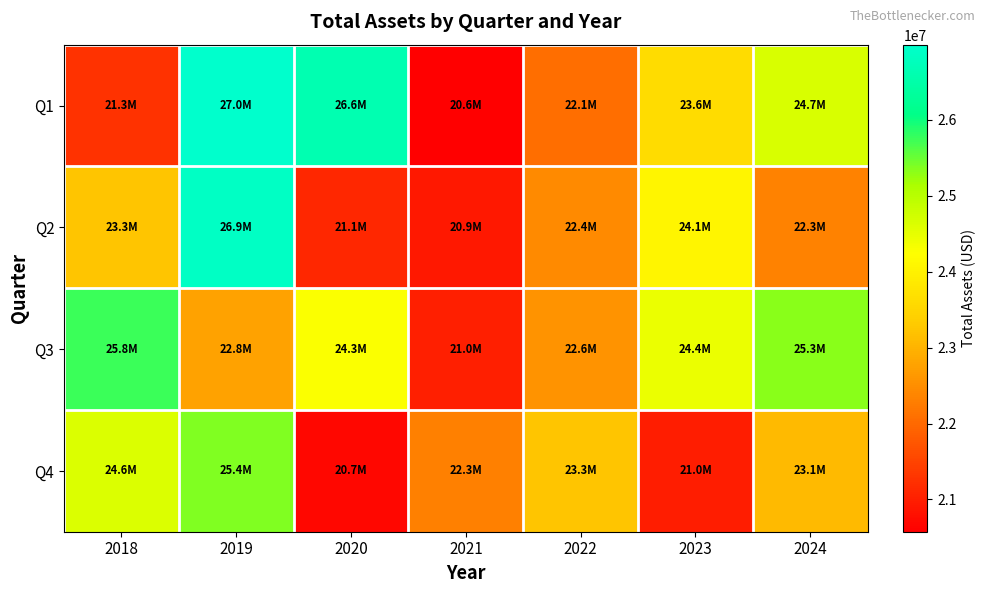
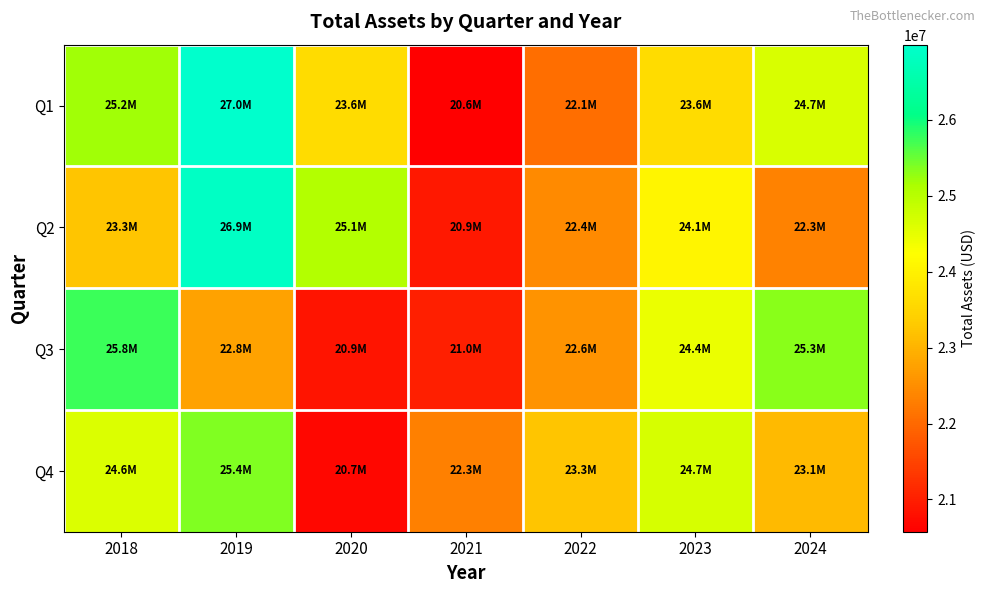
Q1, 2018: 21.3M -> 25.2M
Q1, 2020: 26.6M -> 23.6M
Q2, 2020: 21.1M -> 25.1M
Q3, 2020: 24.3M -> 20.9M
Q4, 2023: 21.0M -> 24.7M
